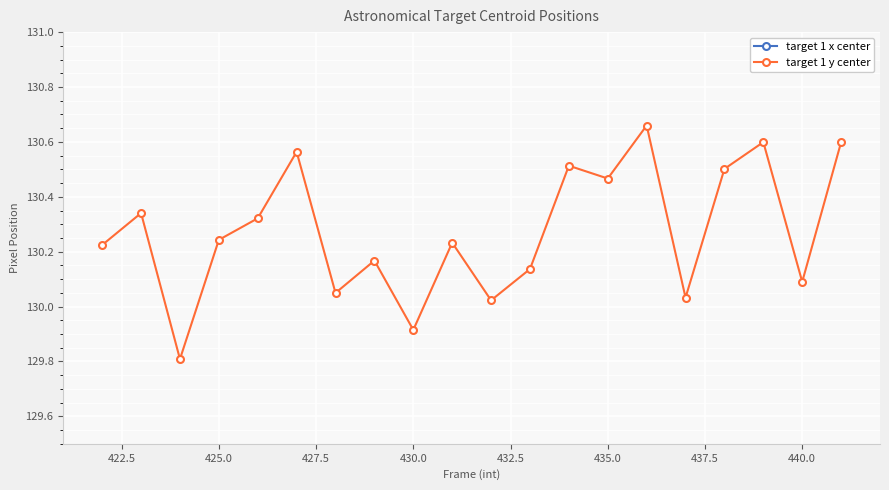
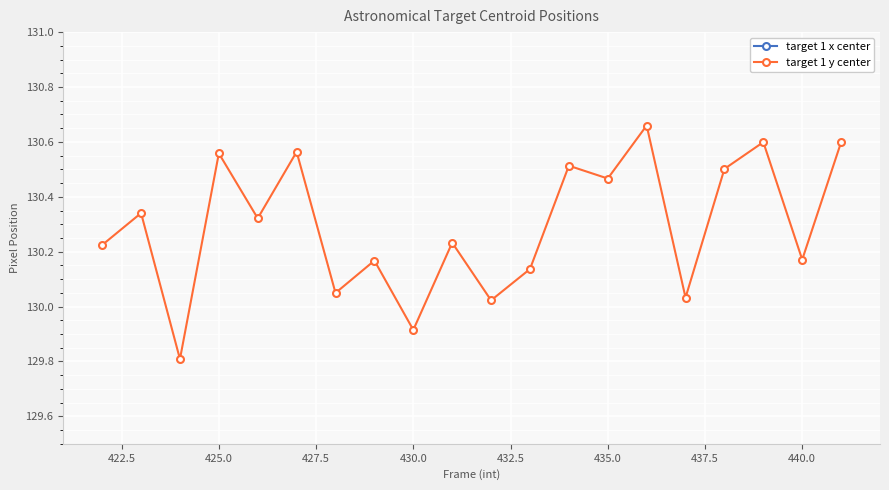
target 1 y center, 425.0: 130.24 -> 130.56
target 1 y center, 440.0: 130.09 -> 130.17
